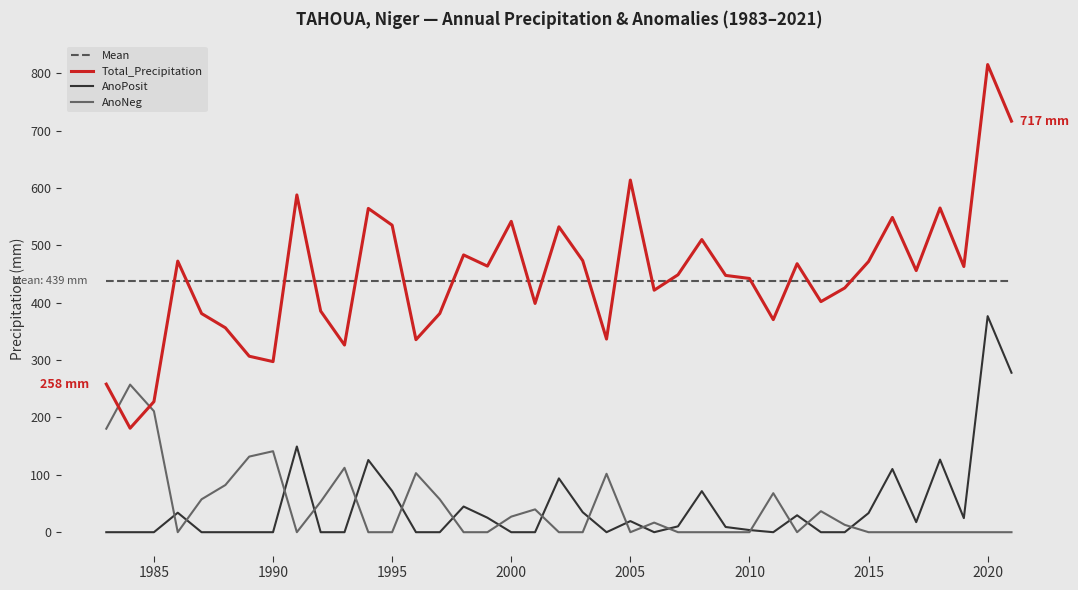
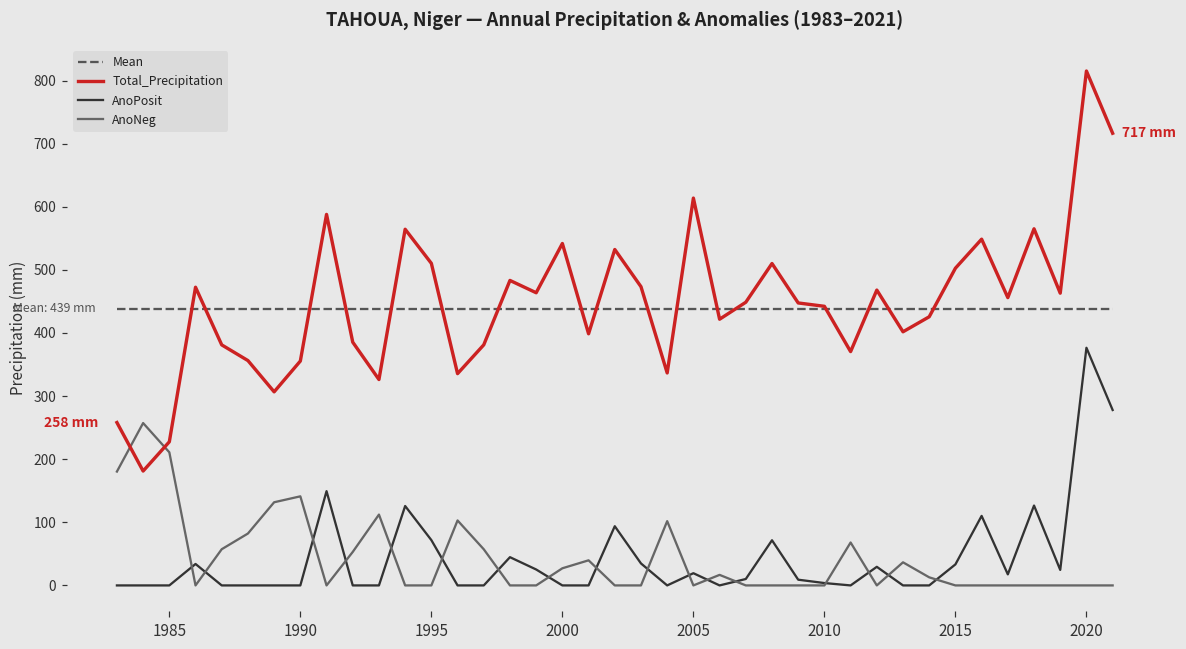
Total_Precipitation, 1990: 300 -> 360
Total_Precipitation, 1995: 540 -> 510
Total_Precipitation, 2015: 470 -> 500
